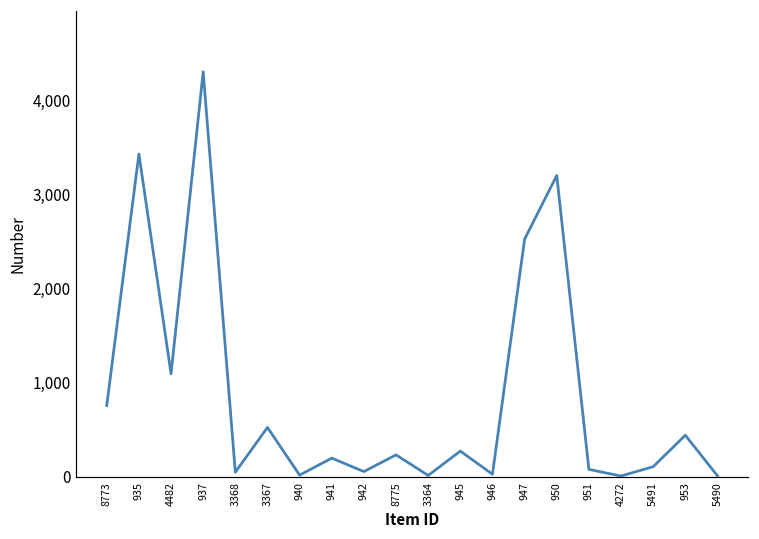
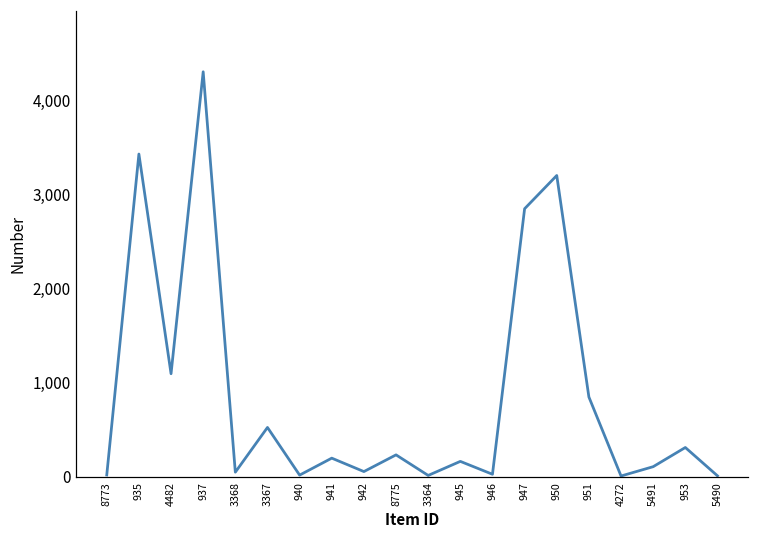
8773: 800 -> 0
945: 300 -> 200
947: 2,500 -> 2,800
951: 100 -> 800
953: 400 -> 300
